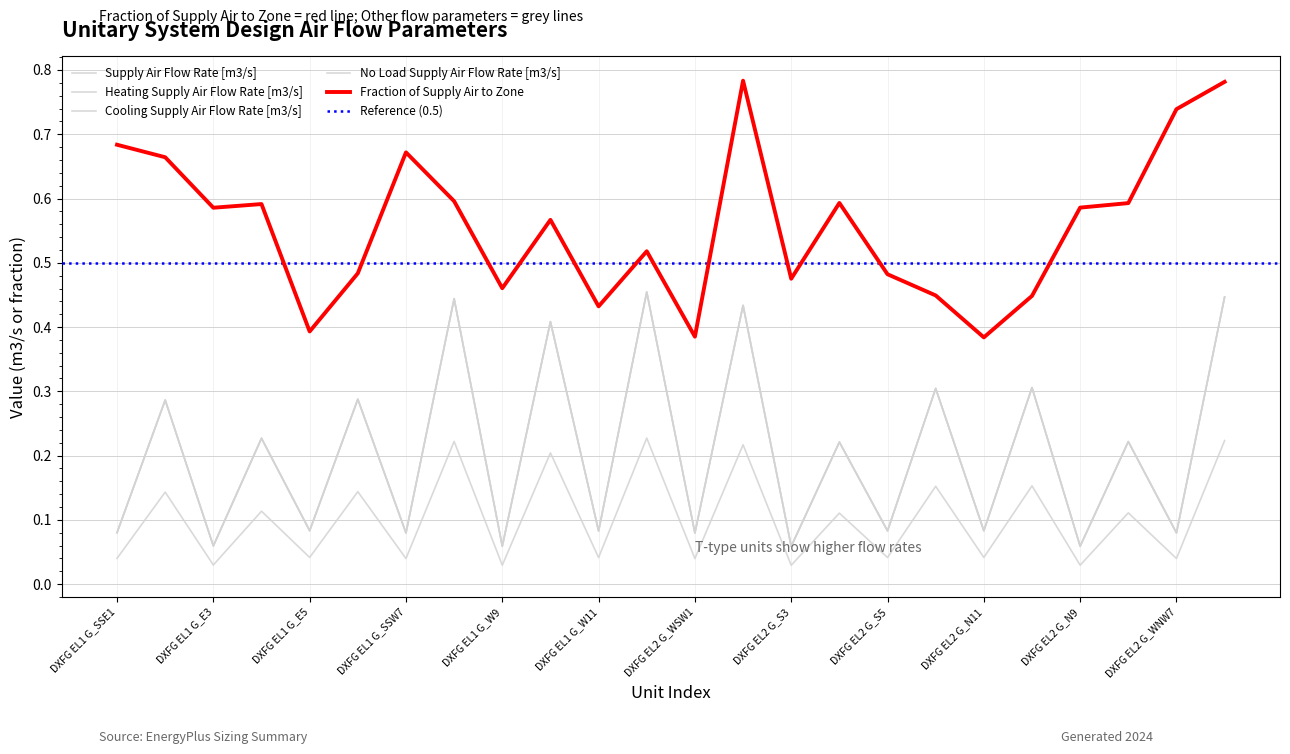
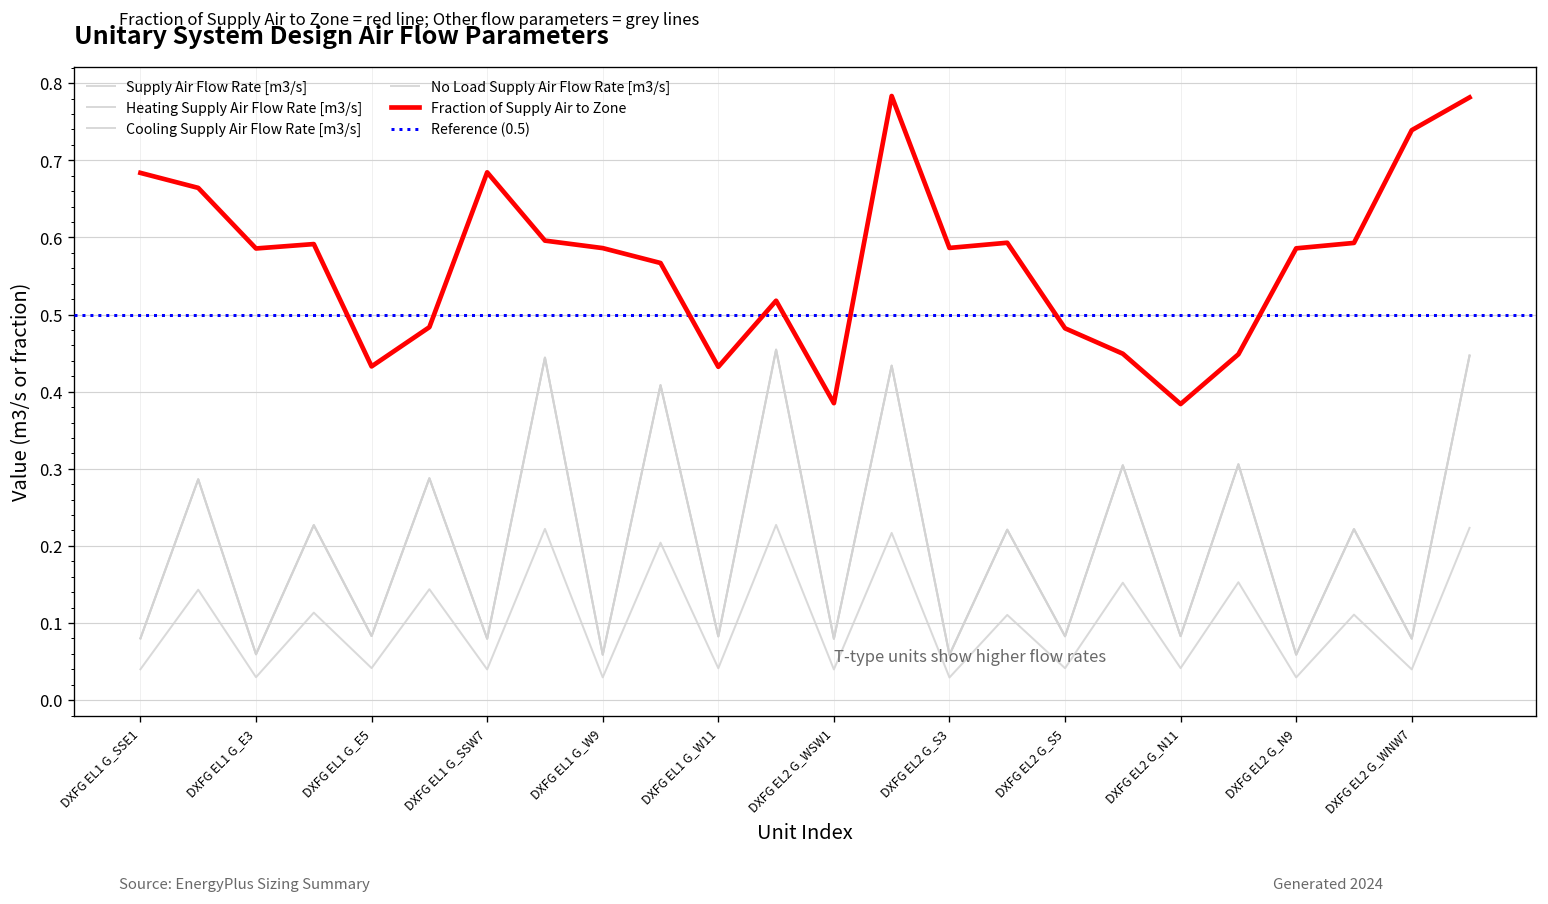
Fraction of Supply Air to Zone, DXFG EL1 G_E5: 0.39 -> 0.43
Fraction of Supply Air to Zone, DXFG EL1 G_SSW7: 0.67 -> 0.68
Fraction of Supply Air to Zone, DXFG EL1 G_W9: 0.46 -> 0.59
Fraction of Supply Air to Zone, DXFG EL2 G_S3: 0.48 -> 0.59
